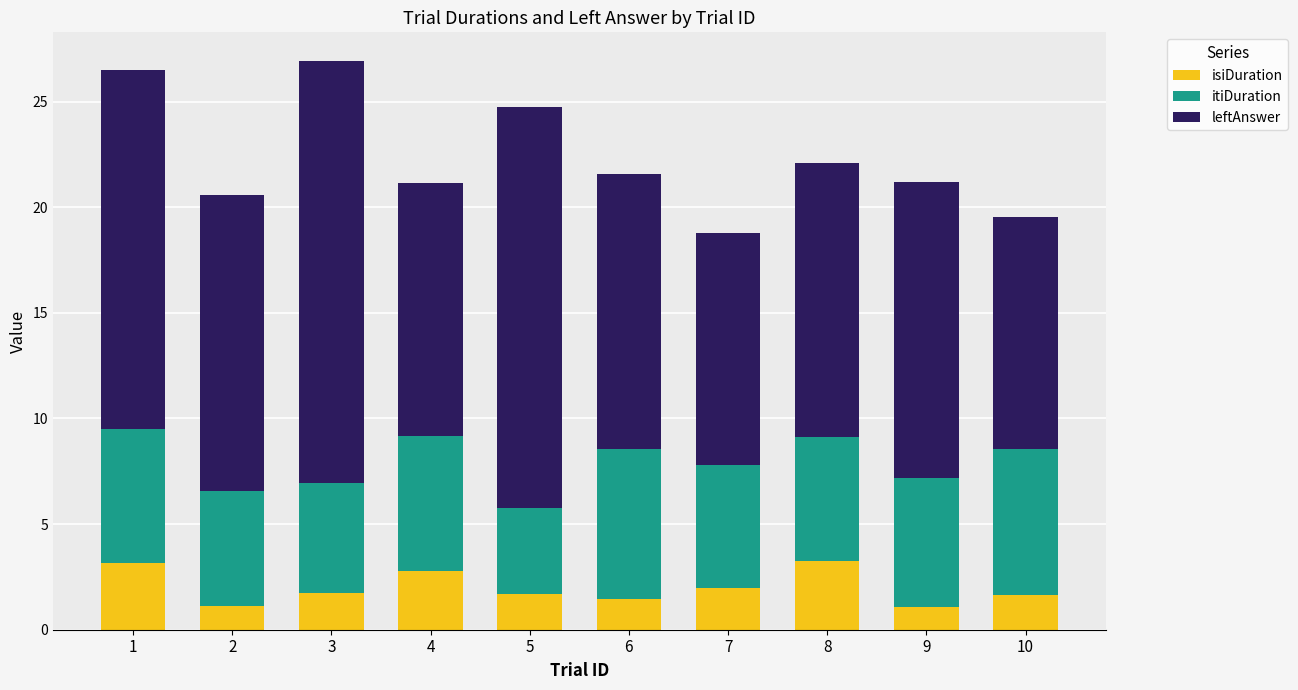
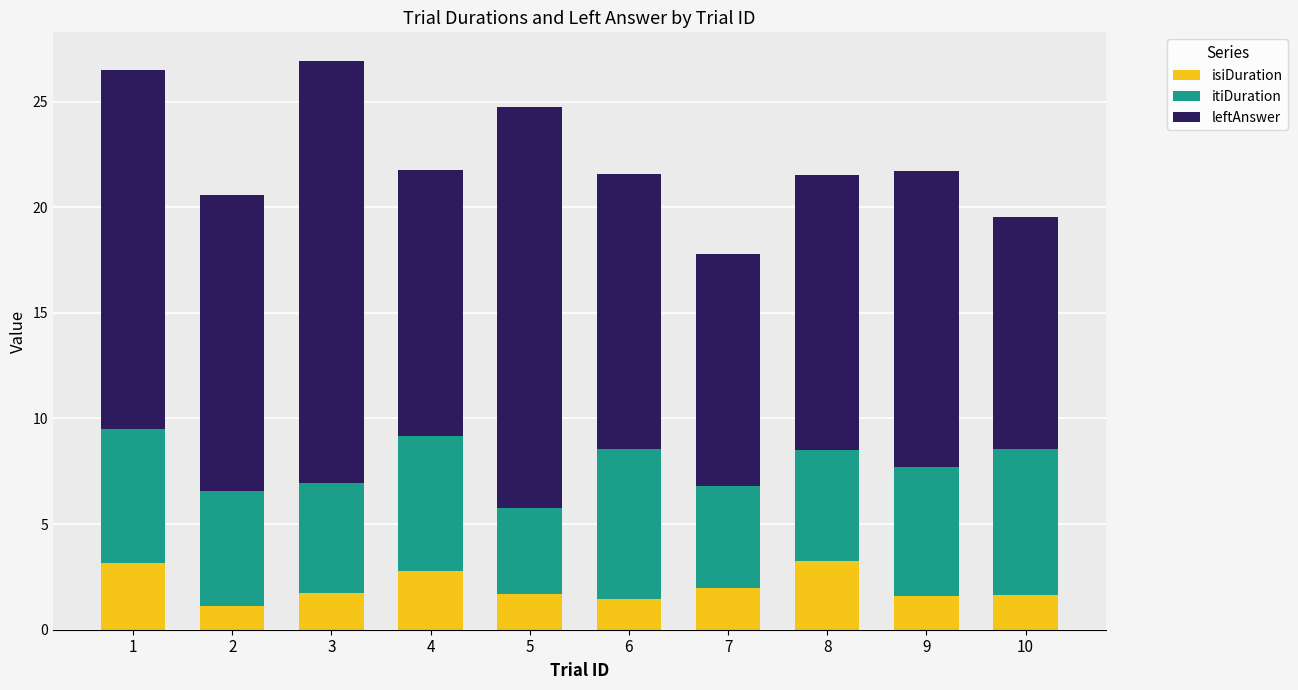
leftAnswer, 4: 12.0 -> 12.6
itiDuration, 7: 5.8 -> 4.8
itiDuration, 8: 5.9 -> 5.3
isiDuration, 9: 1.1 -> 1.6
